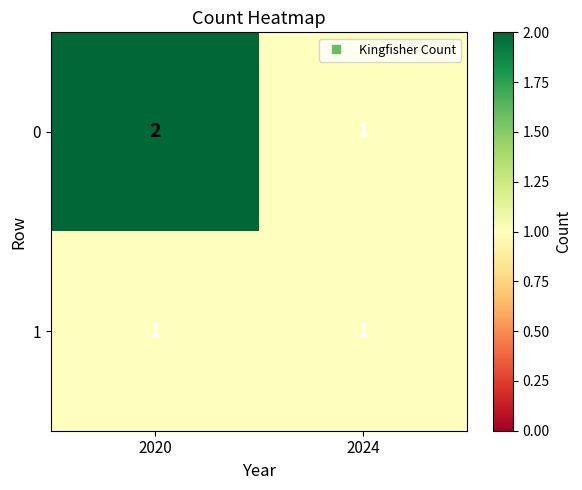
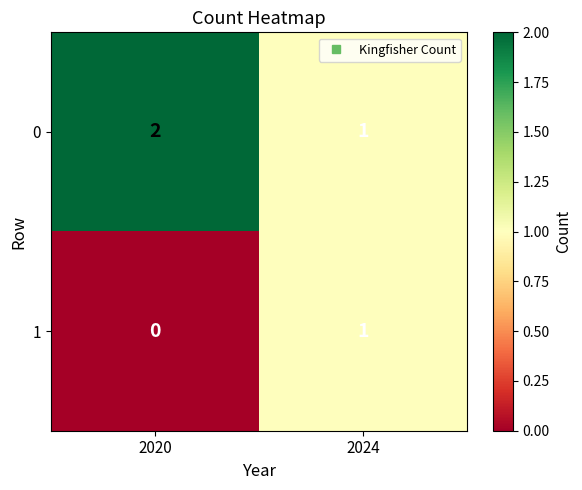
1, 2020: 1 -> 0
